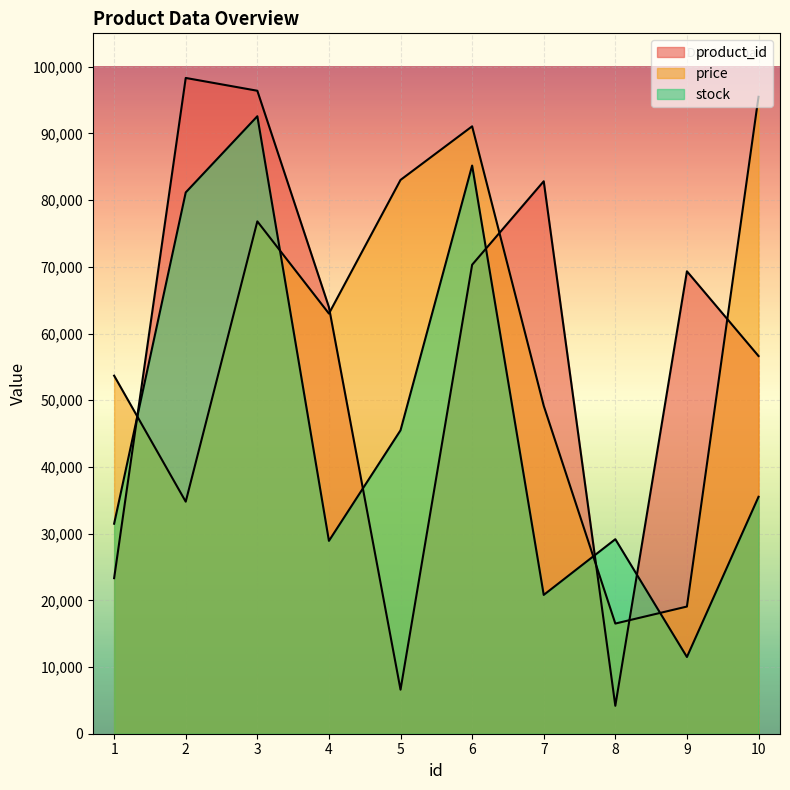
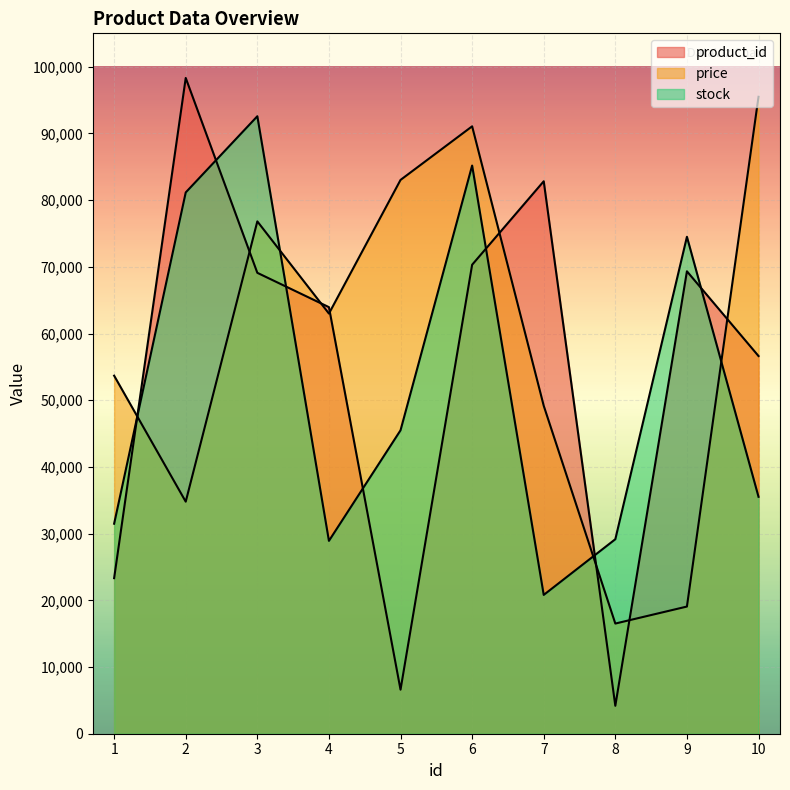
product_id, 3: 96,000 -> 69,000
stock, 9: 12,000 -> 74,000
